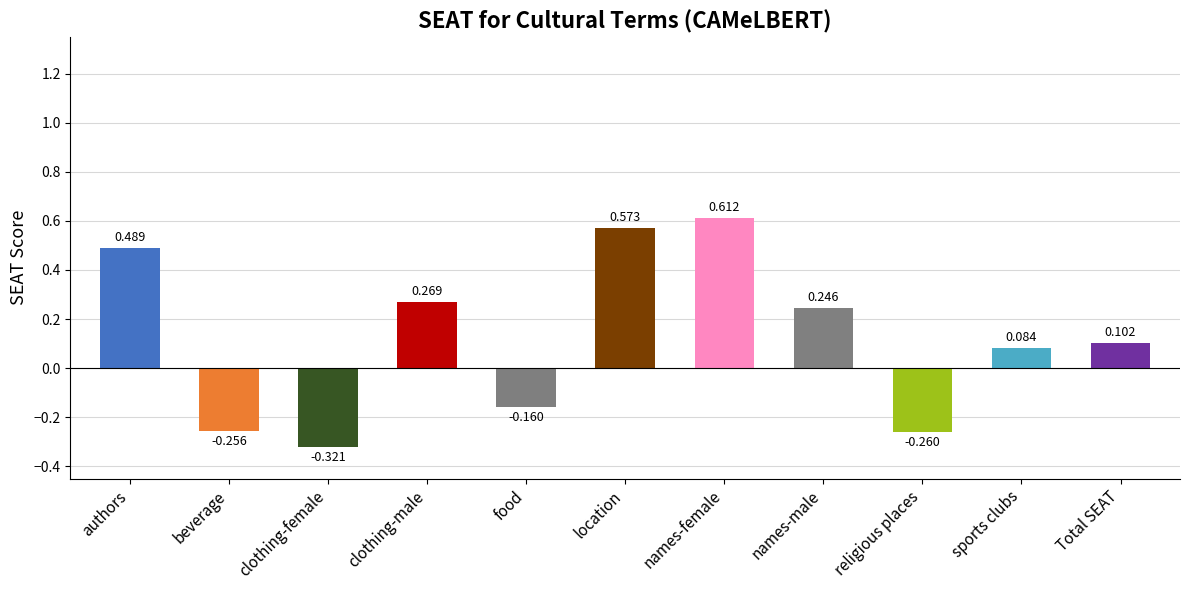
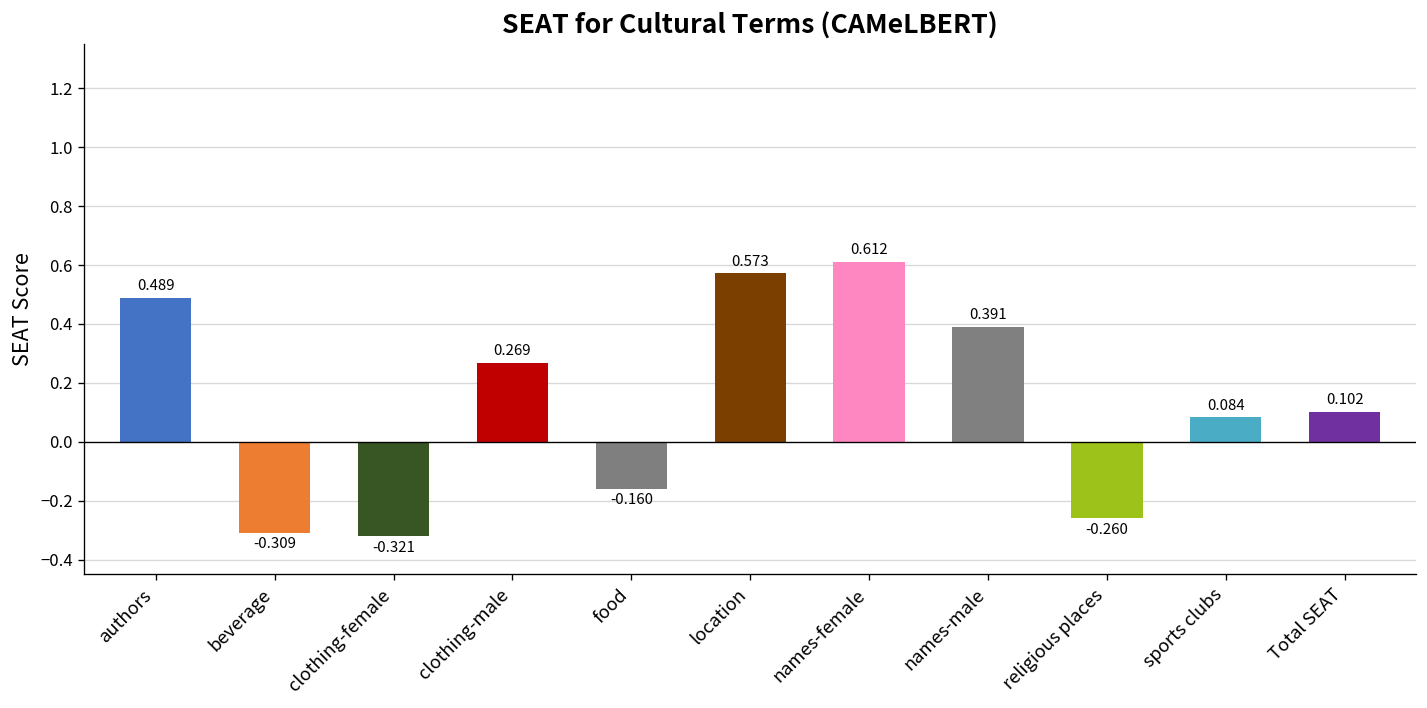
beverage: -0.256 -> -0.309
names-male: 0.246 -> 0.391
